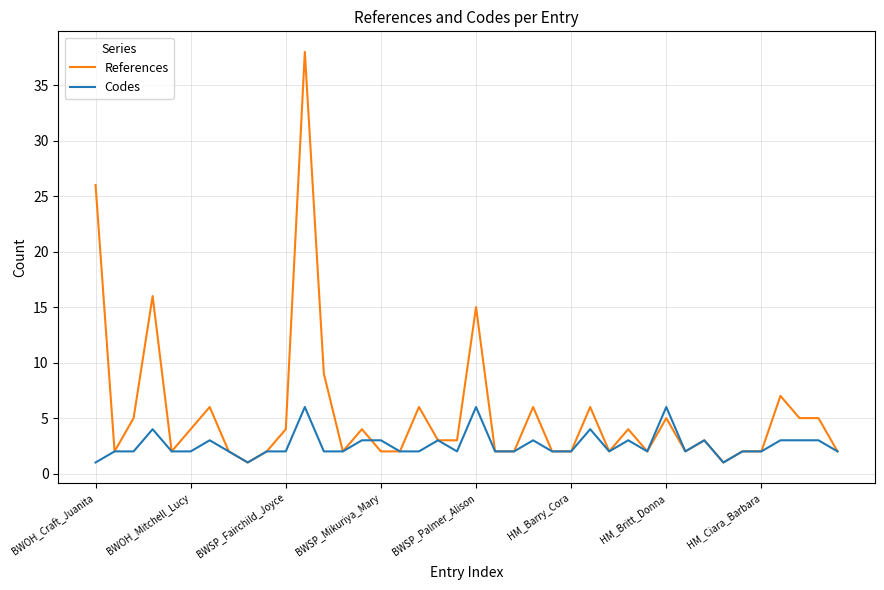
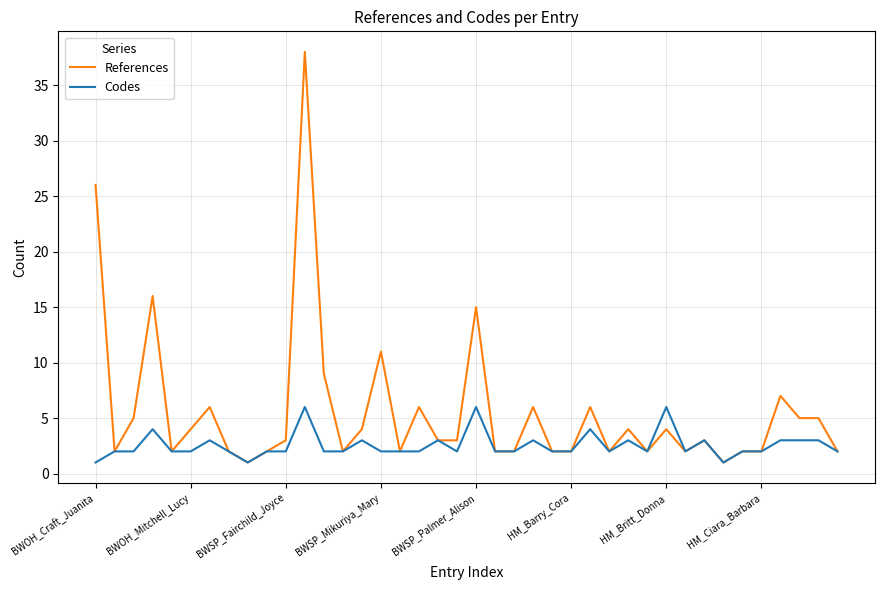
References, BWSP_Fairchild_Joyce: 4 -> 3
References, BWSP_Mikuriya_Mary: 2 -> 11
Codes, BWSP_Mikuriya_Mary: 3 -> 2
References, HM_Britt_Donna: 5 -> 4
